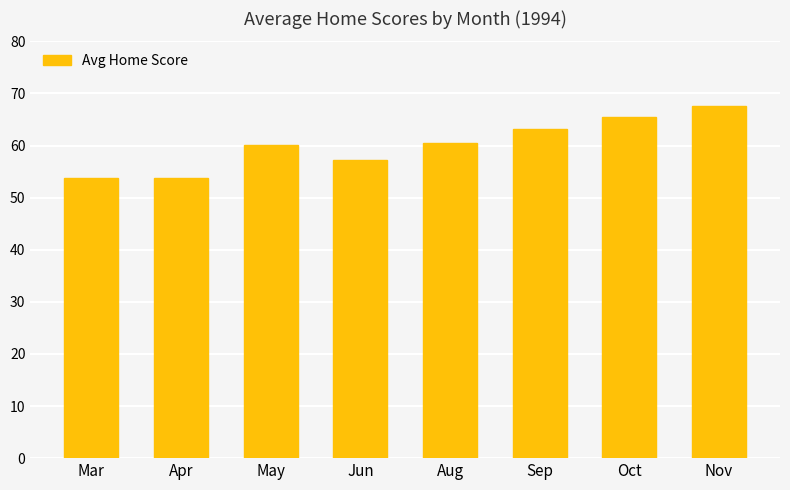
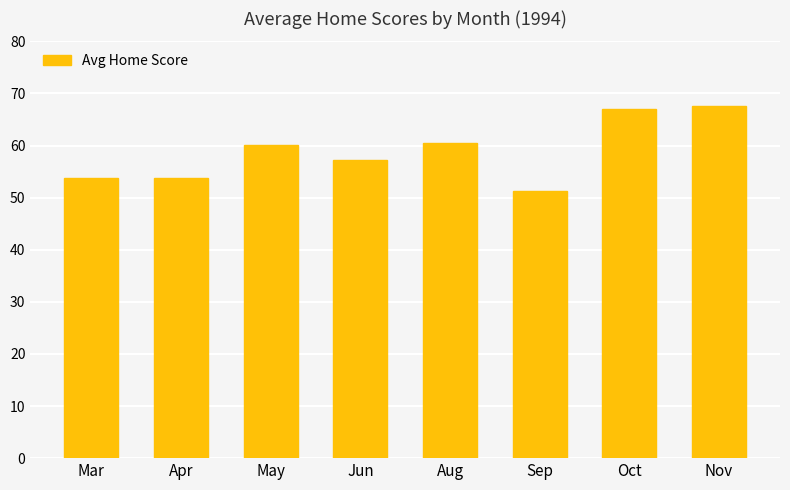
Sep: 63 -> 51
Oct: 66 -> 67
